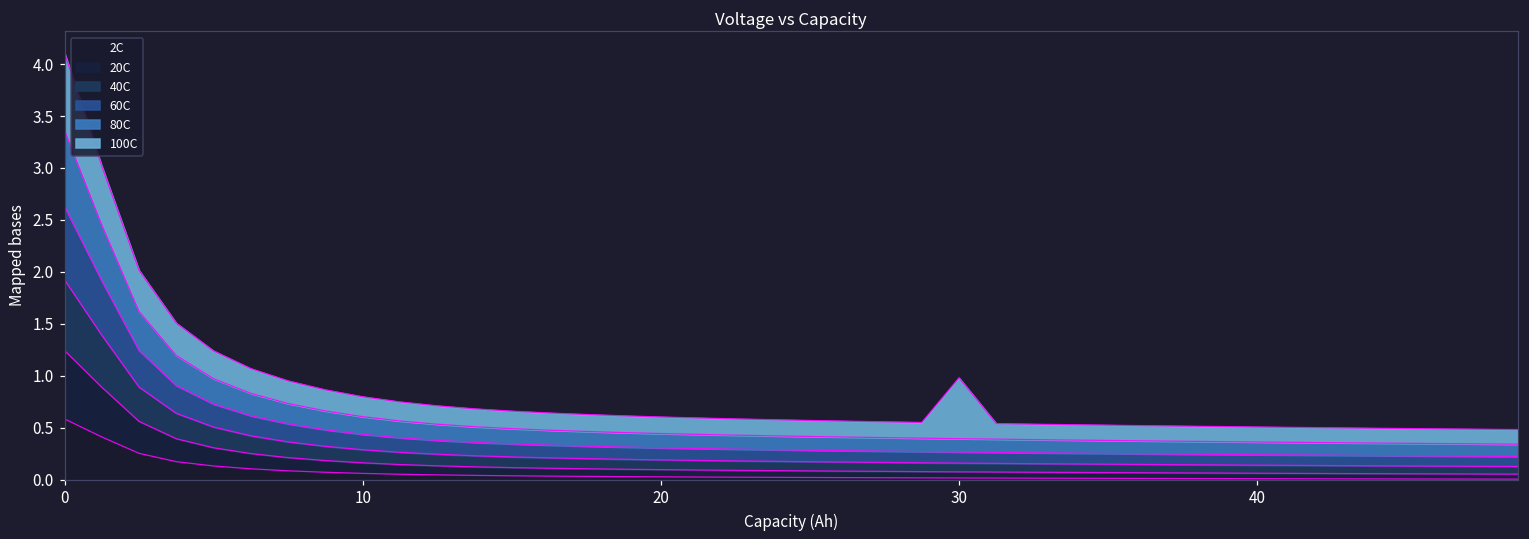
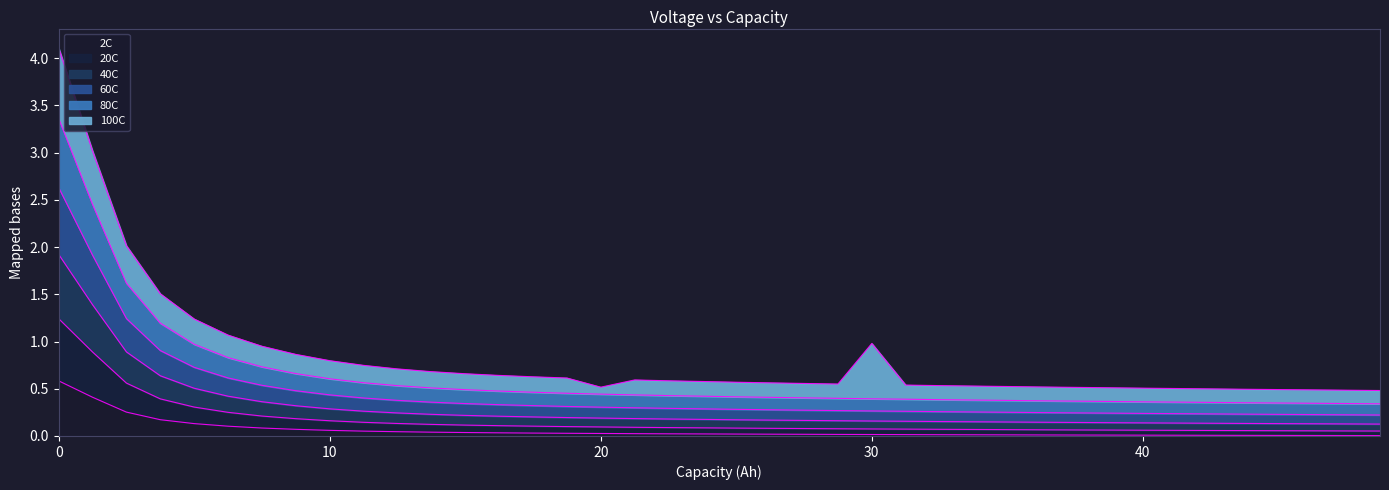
100C, 20: 0.2 -> 0.1
